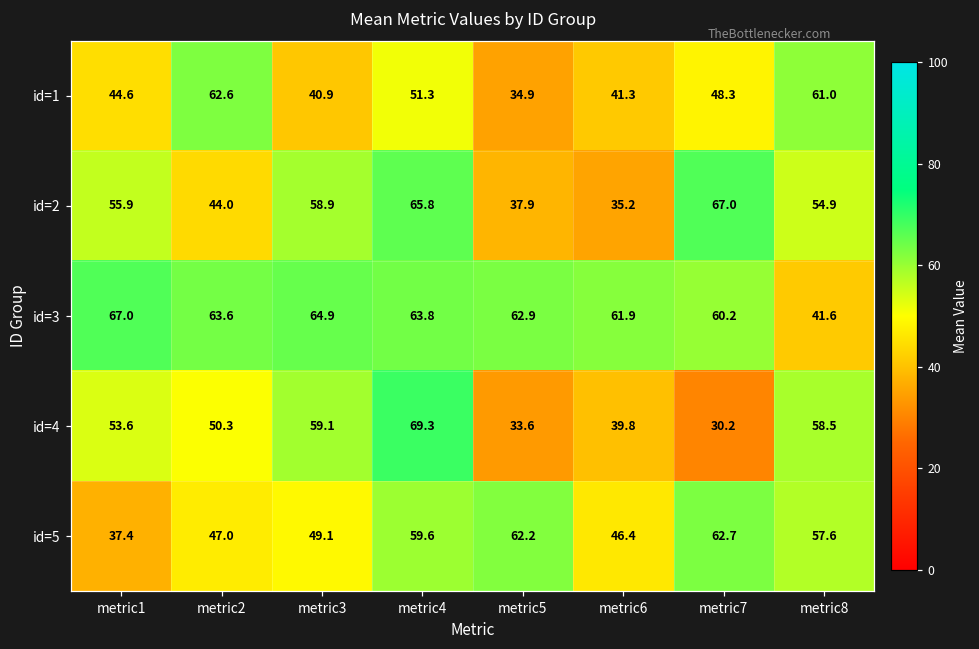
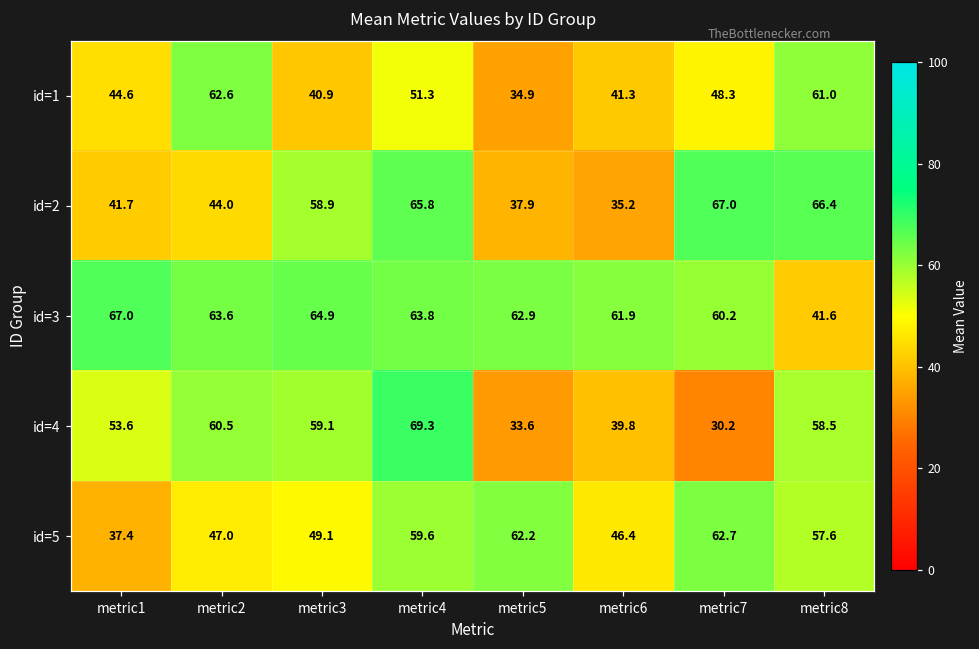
id=2, metric1: 55.9 -> 41.7
id=2, metric8: 54.9 -> 66.4
id=4, metric2: 50.3 -> 60.5
